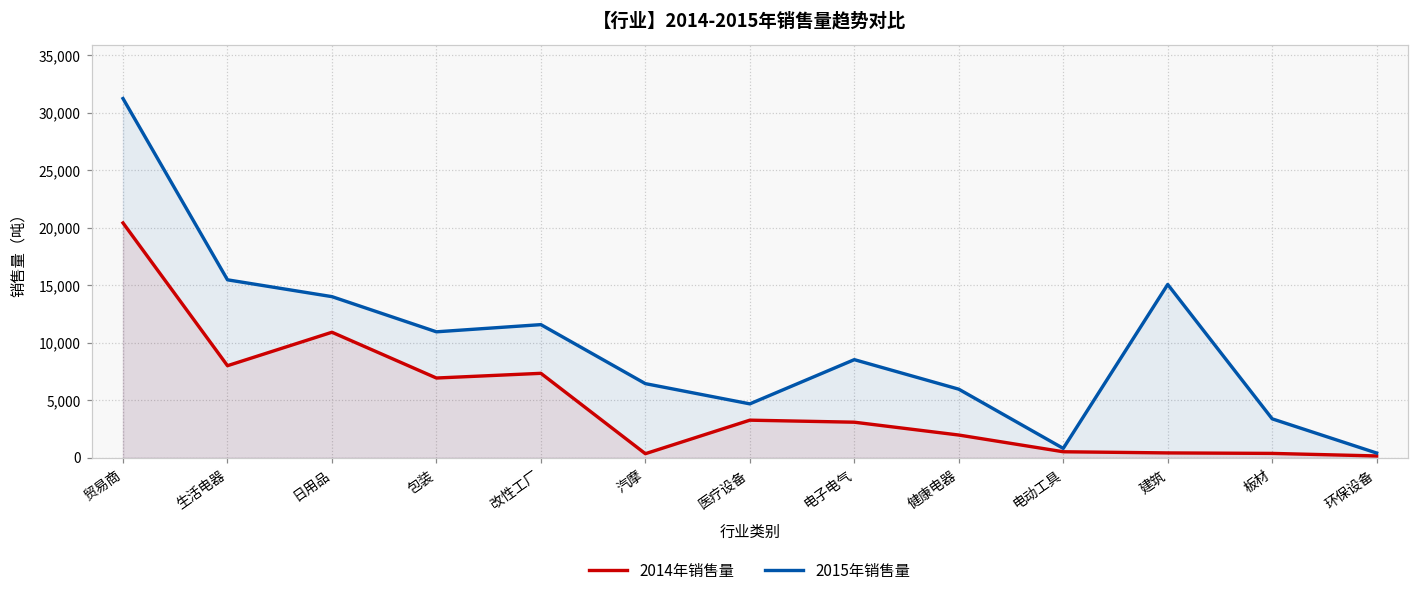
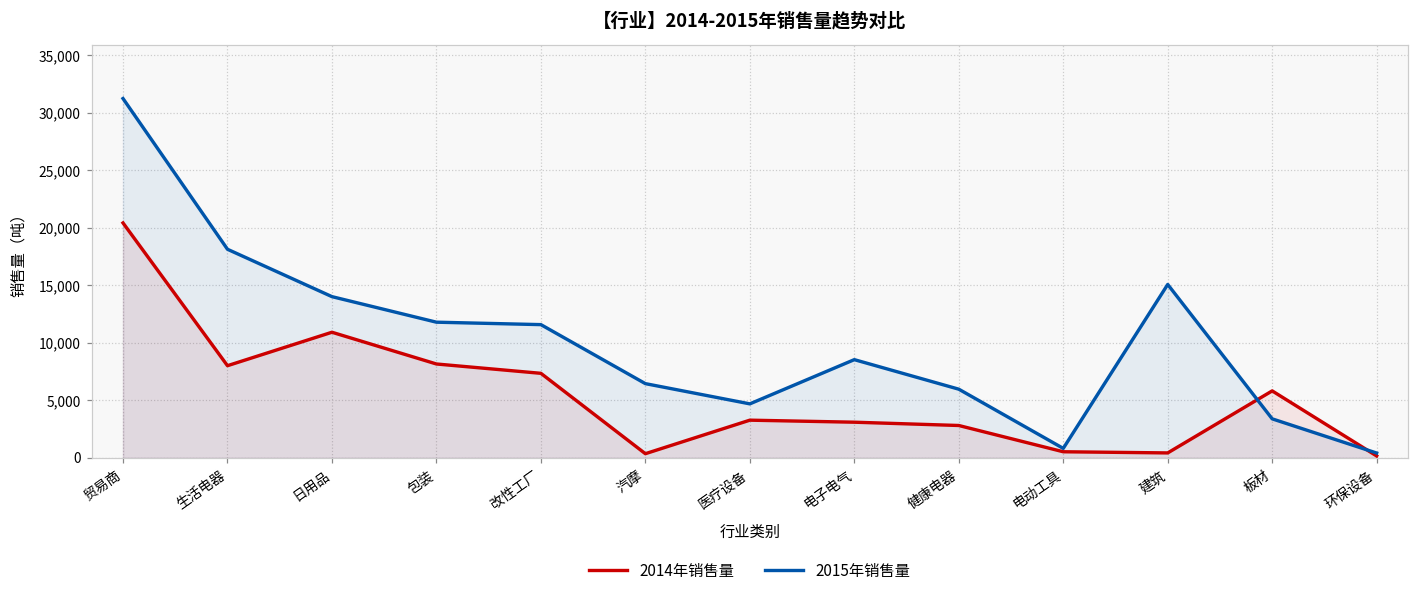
2015年销售量, 生活电器: 15,500 -> 18,100
2014年销售量, 包装: 6,900 -> 8,200
2015年销售量, 包装: 11,000 -> 11,800
2014年销售量, 健康电器: 2,000 -> 2,800
2014年销售量, 板材: 400 -> 5,800
